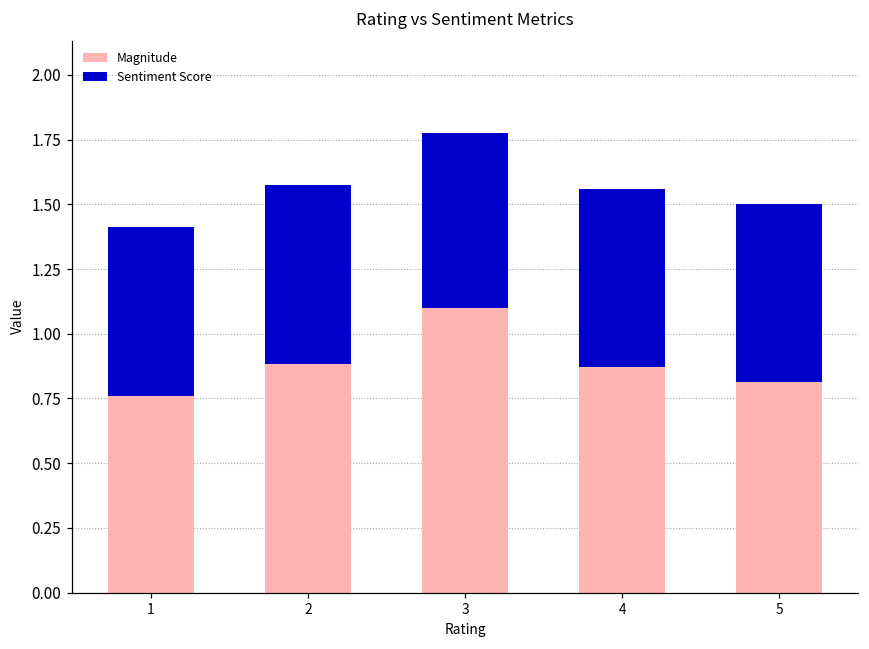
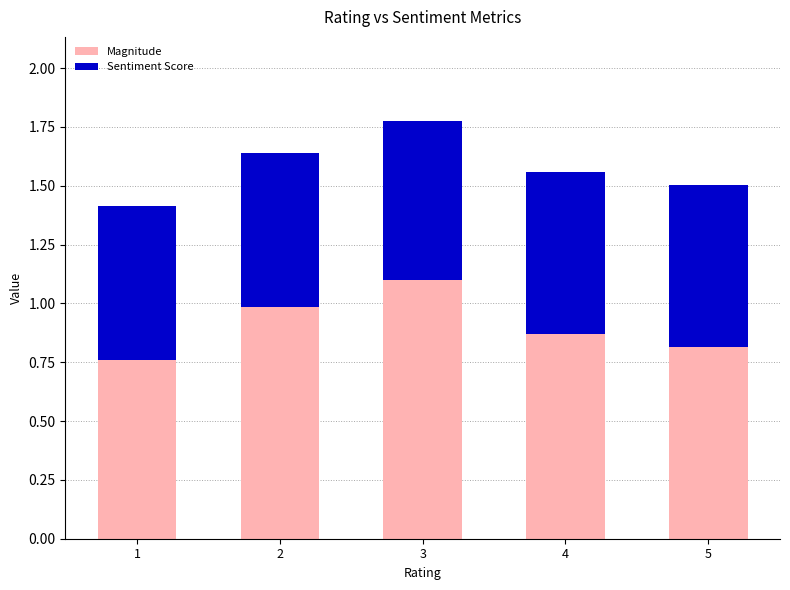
Magnitude, 2: 0.88 -> 0.98
Sentiment Score, 2: 0.69 -> 0.65
